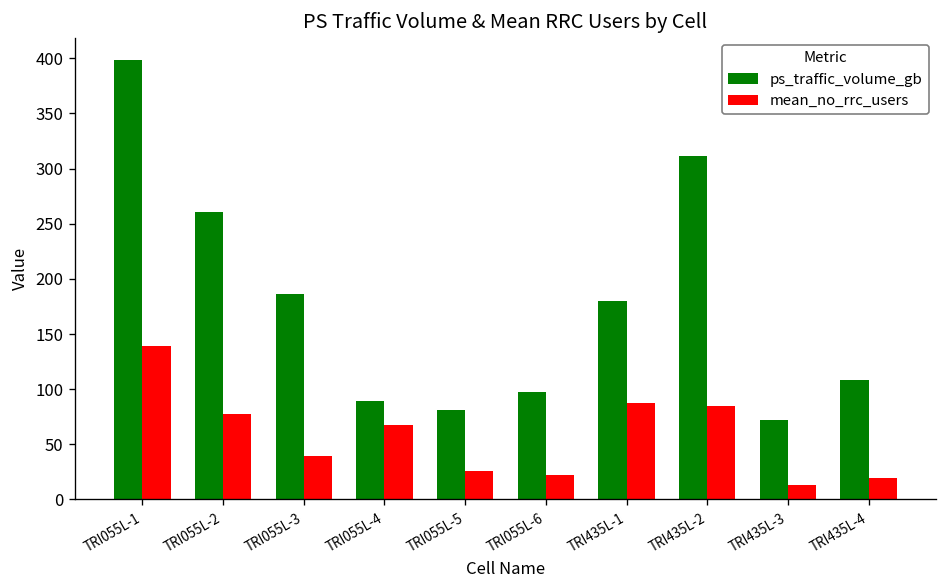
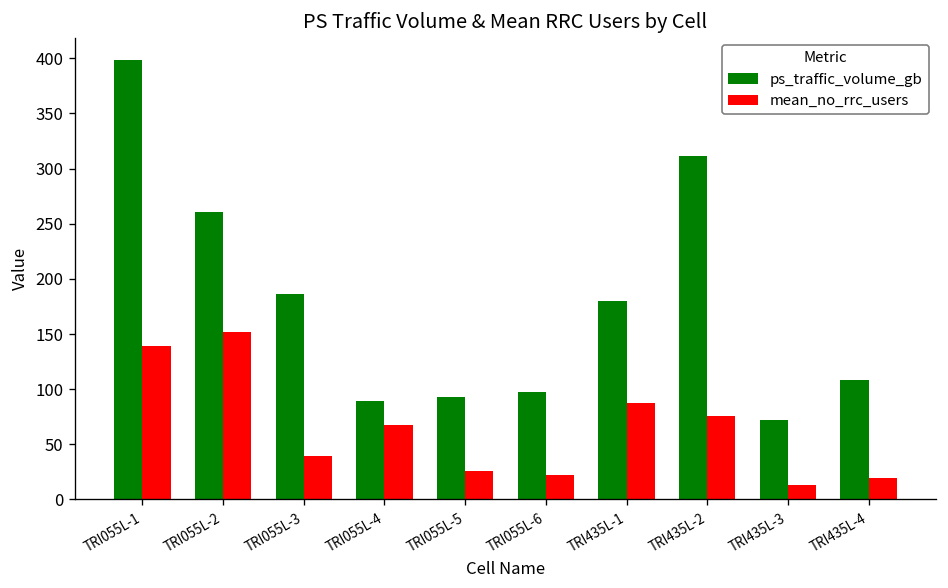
mean_no_rrc_users, TRI055L-2: 80 -> 150
ps_traffic_volume_gb, TRI055L-5: 80 -> 90
mean_no_rrc_users, TRI435L-2: 85 -> 75
